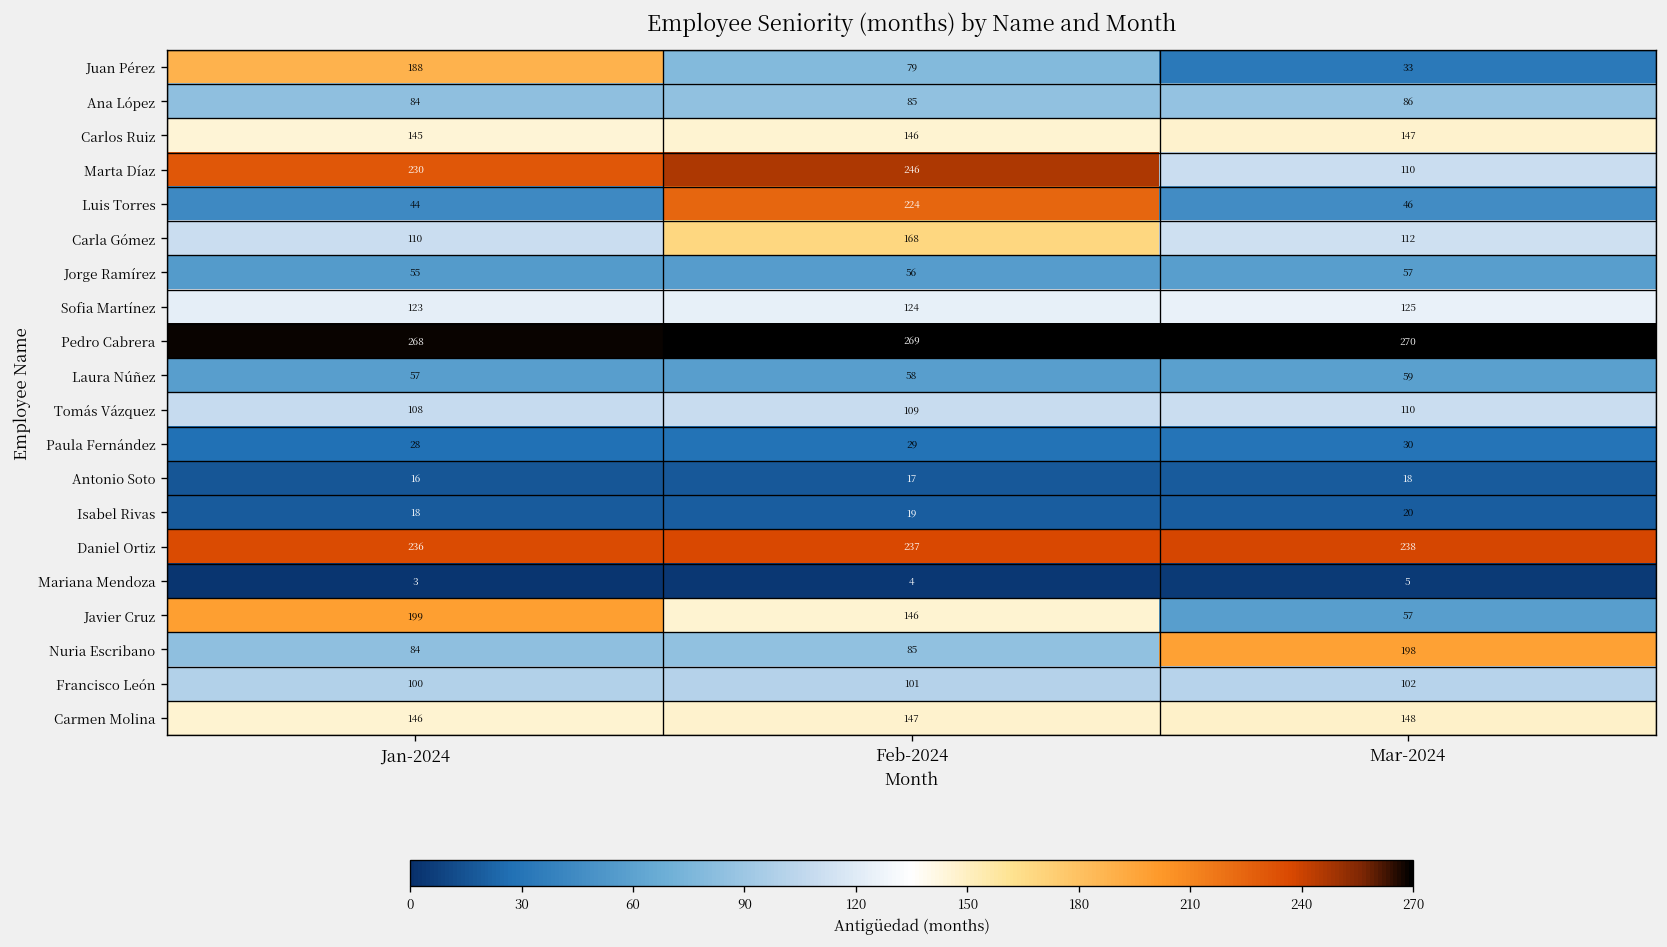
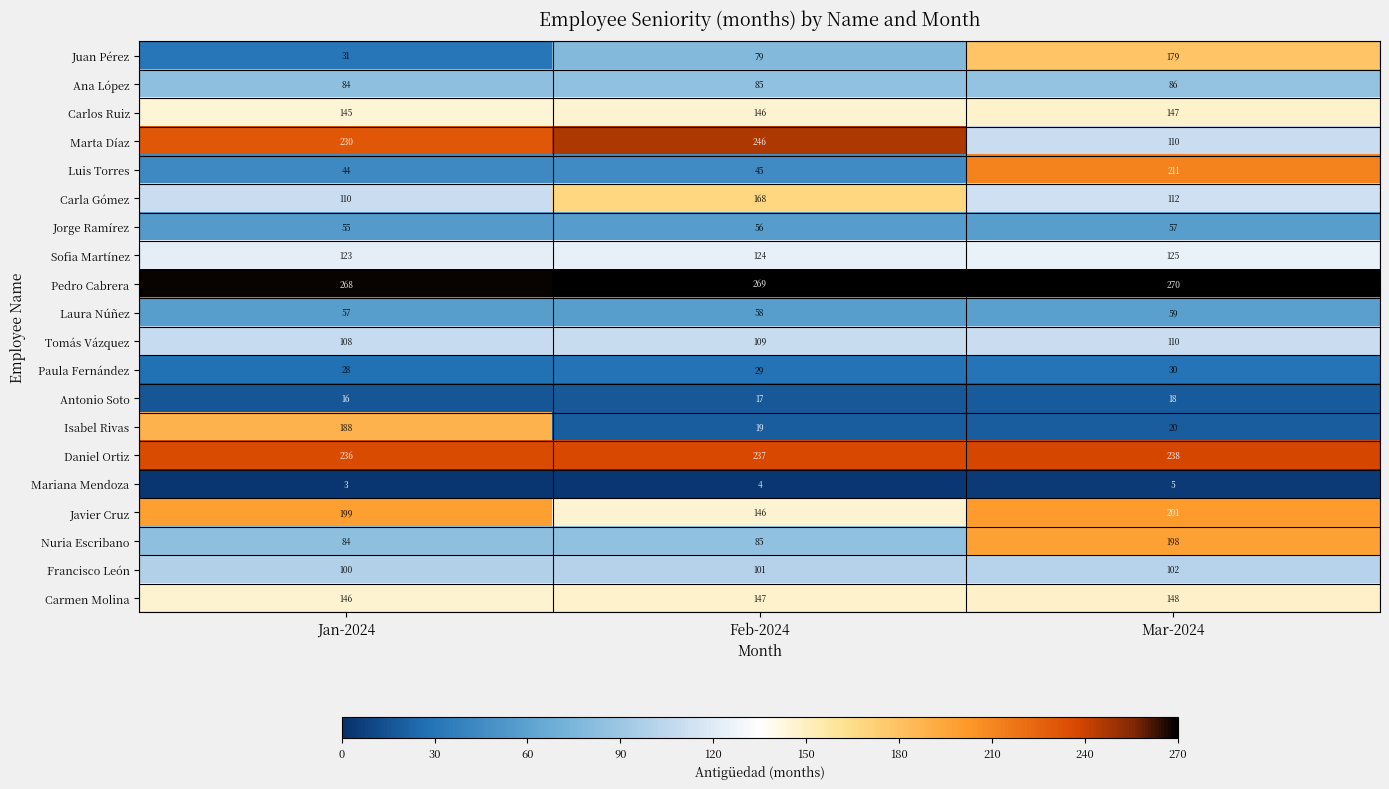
Juan Pérez, Jan-2024: 188 -> 31
Juan Pérez, Mar-2024: 33 -> 179
Luis Torres, Feb-2024: 224 -> 45
Luis Torres, Mar-2024: 46 -> 211
Isabel Rivas, Jan-2024: 18 -> 188
Javier Cruz, Mar-2024: 57 -> 201
